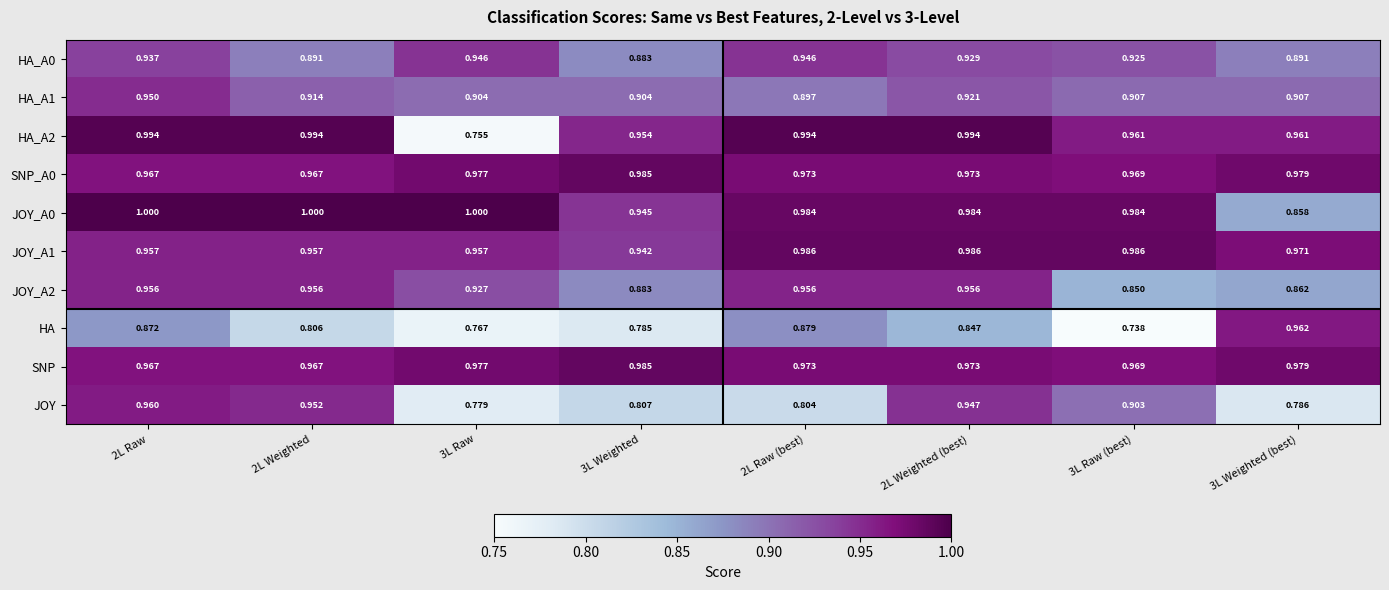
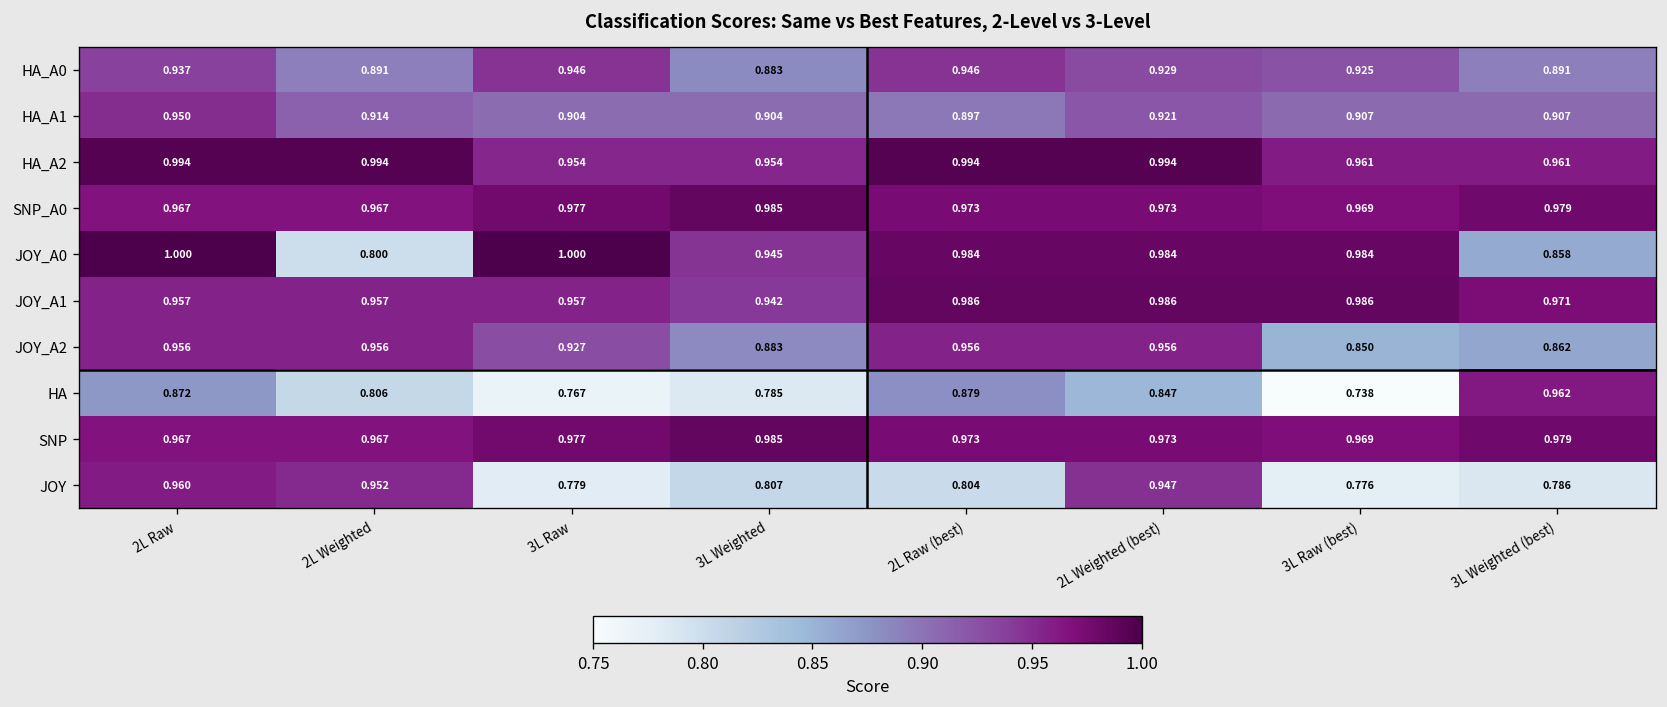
HA_A2, 3L Raw: 0.755 -> 0.954
JOY_A0, 2L Weighted: 1.000 -> 0.800
JOY, 3L Raw (best): 0.903 -> 0.776
